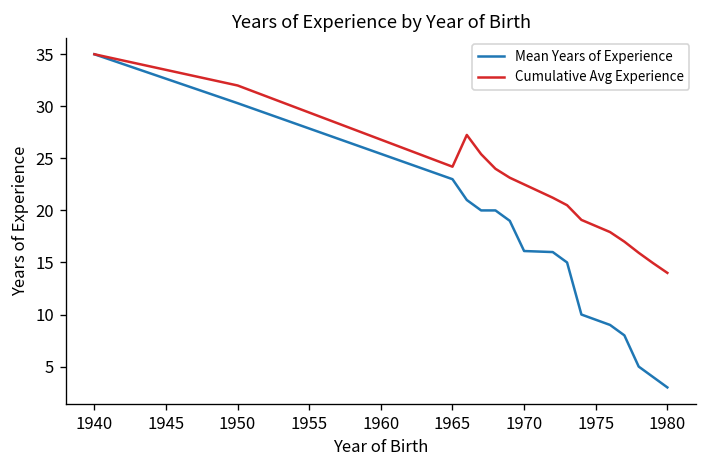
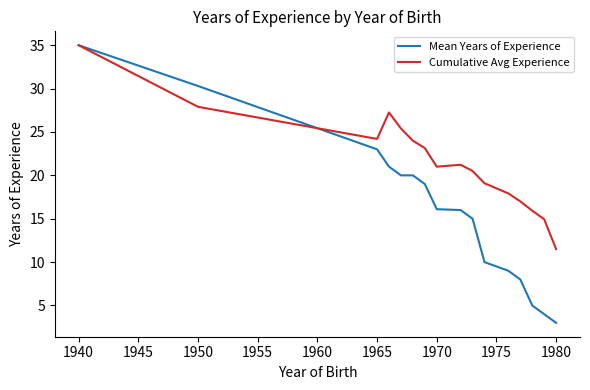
Cumulative Avg Experience, 1950: 32 -> 28
Cumulative Avg Experience, 1970: 23 -> 21
Cumulative Avg Experience, 1980: 14 -> 12
